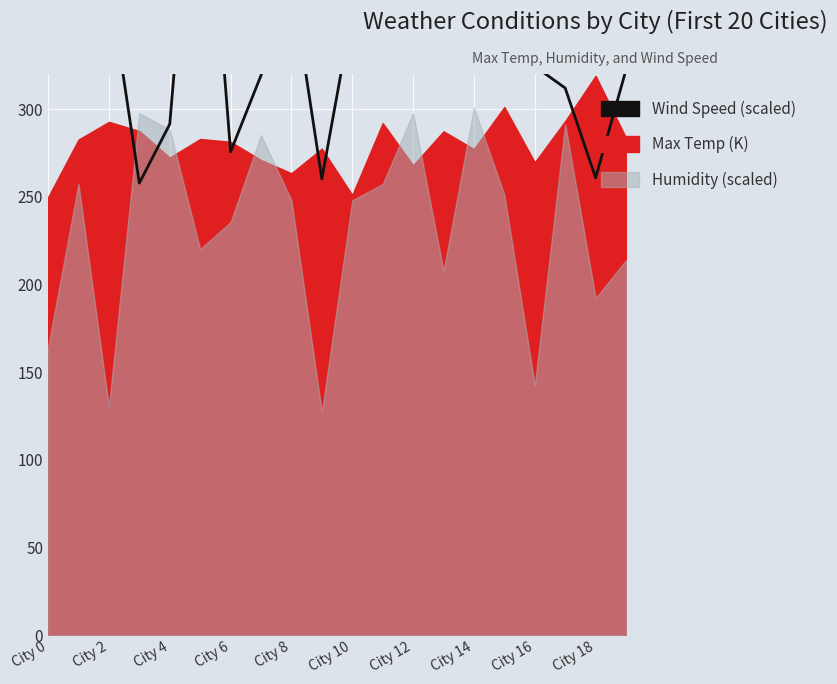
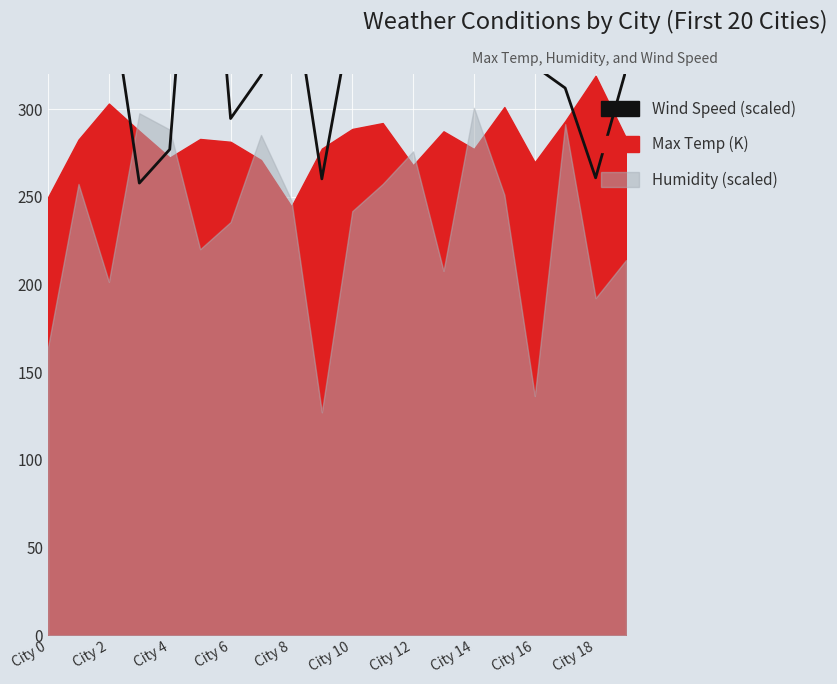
Max Temp (K), City 2: 293 -> 303
Humidity (scaled), City 2: 130 -> 202
Wind Speed (scaled), City 4: 291 -> 277
Wind Speed (scaled), City 6: 276 -> 295
Max Temp (K), City 8: 263 -> 244
Max Temp (K), City 10: 251 -> 289
Humidity (scaled), City 10: 248 -> 242
Humidity (scaled), City 12: 298 -> 276
Humidity (scaled), City 16: 143 -> 136
